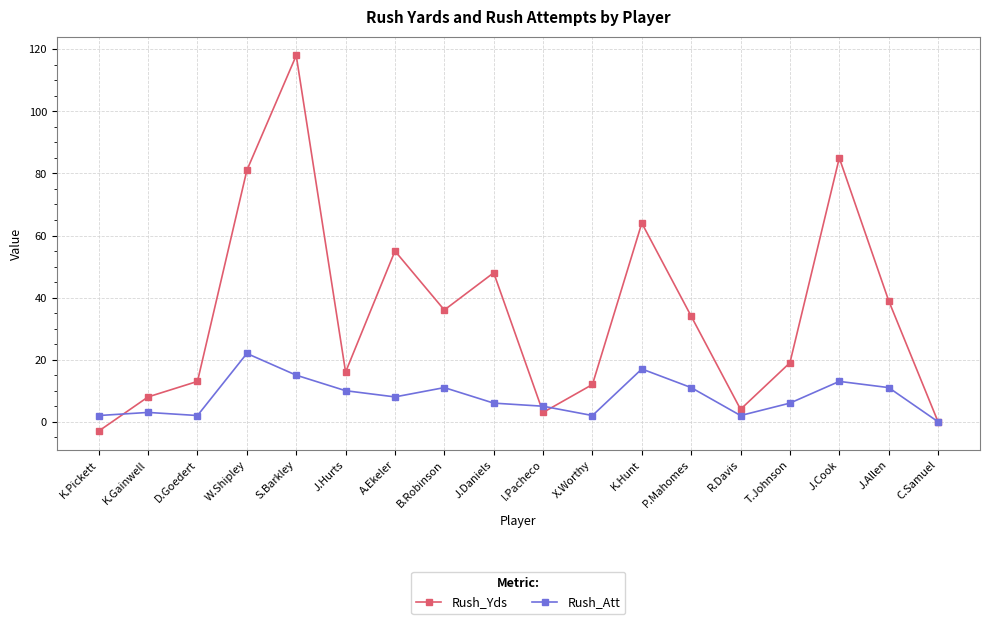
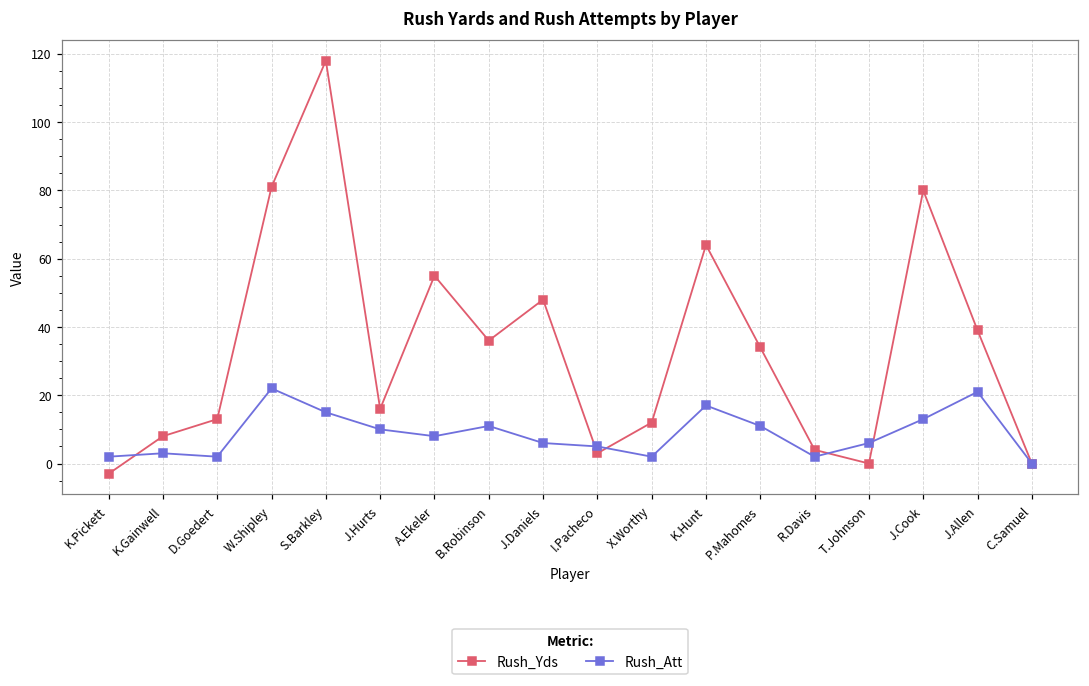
Rush_Yds, T.Johnson: 19 -> 0
Rush_Yds, J.Cook: 85 -> 80
Rush_Att, J.Allen: 11 -> 21
